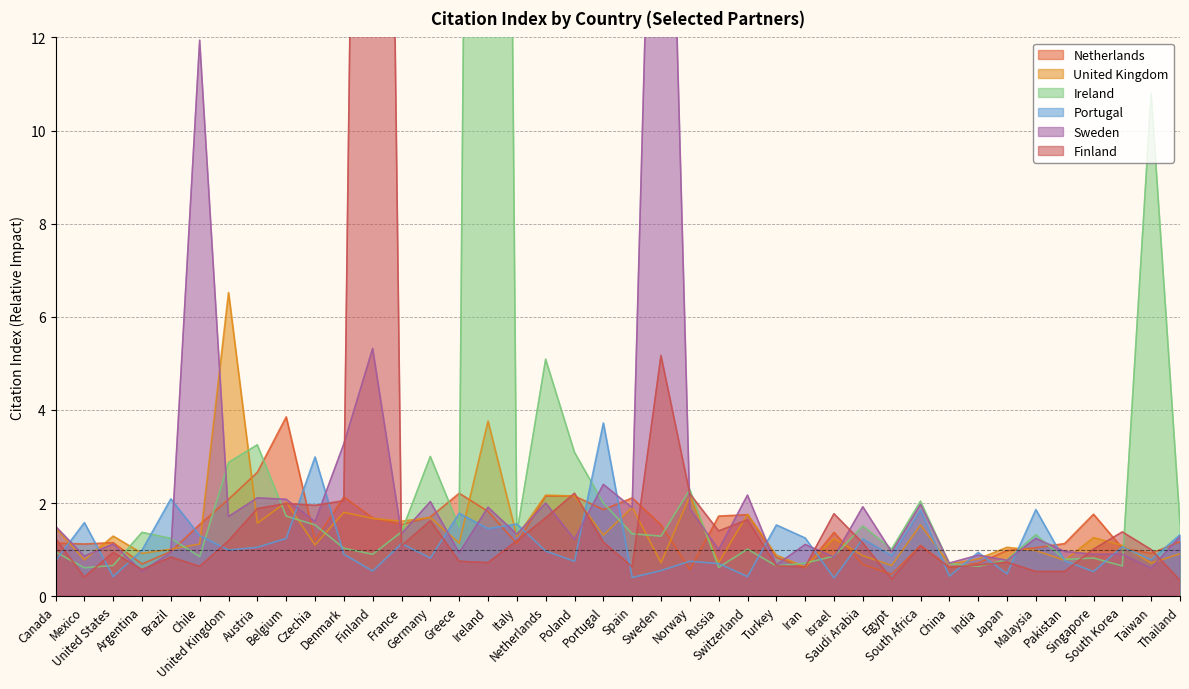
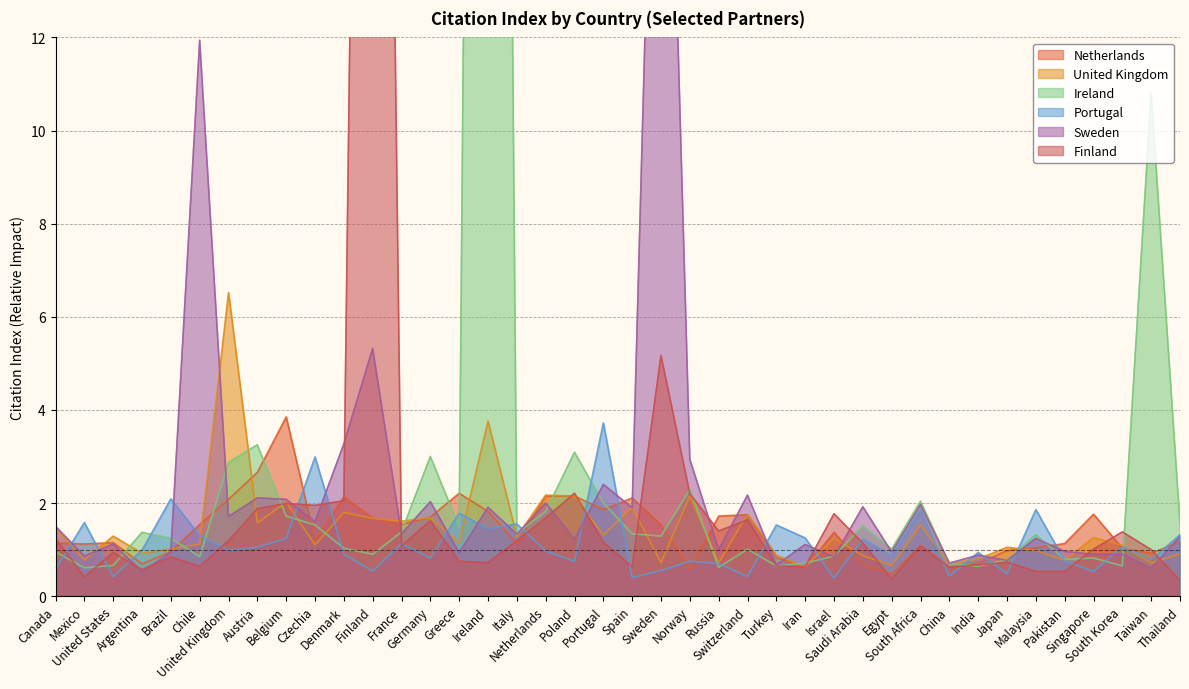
Portugal, Canada: 0.8 -> 0.6
Ireland, Netherlands: 5.1 -> 1.8
Sweden, Norway: 1.9 -> 2.9
